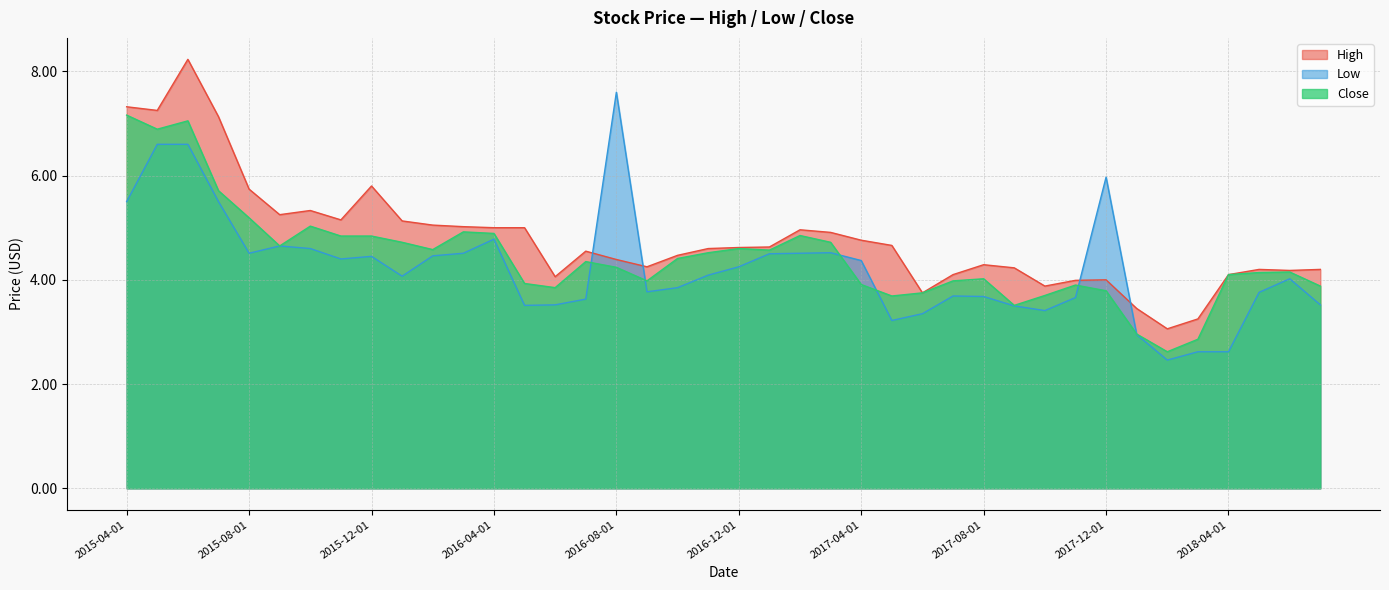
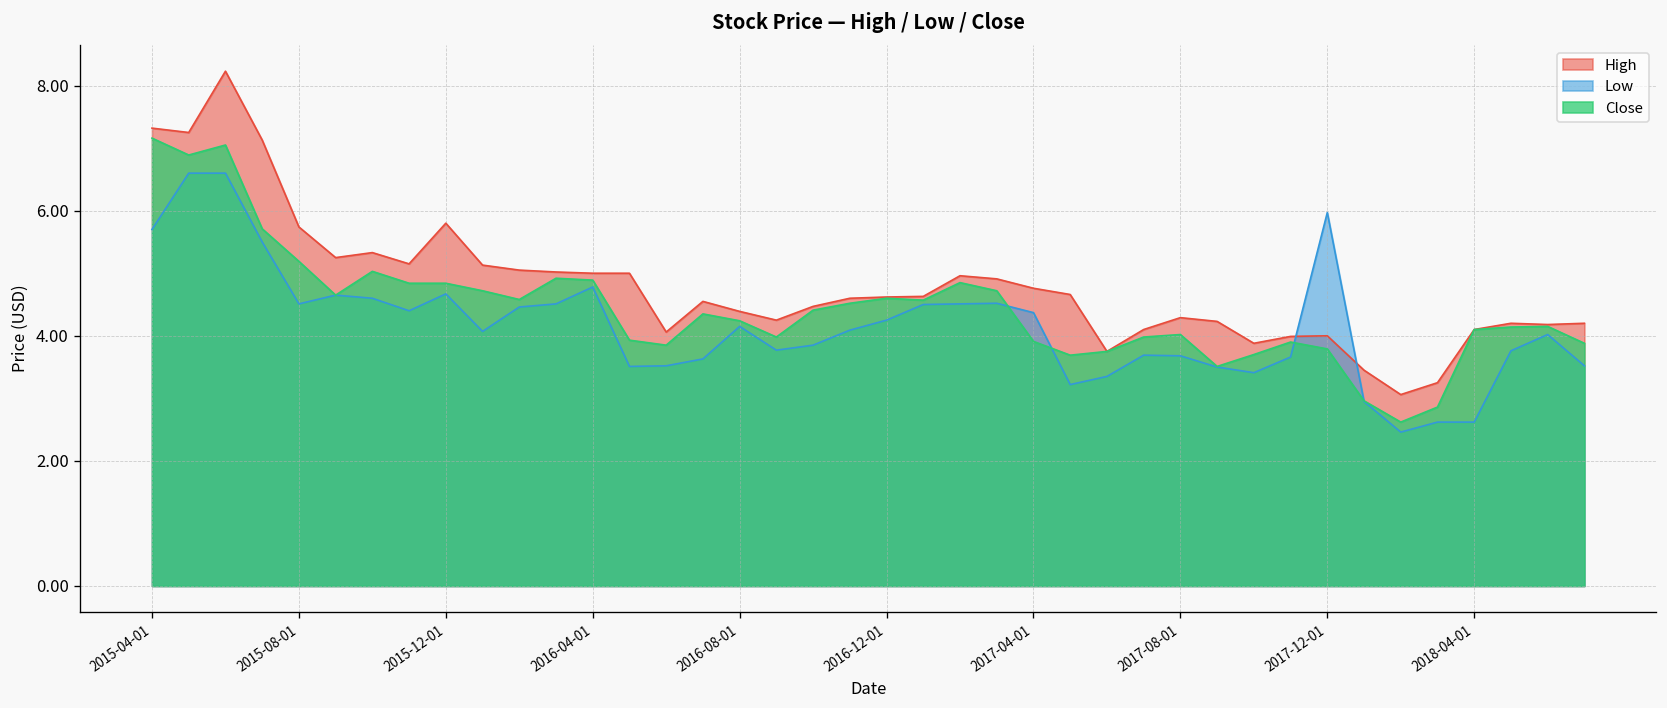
Low, 2015-04-01: 5.5 -> 5.7
Low, 2015-12-01: 4.5 -> 4.7
Low, 2016-08-01: 7.6 -> 4.2
